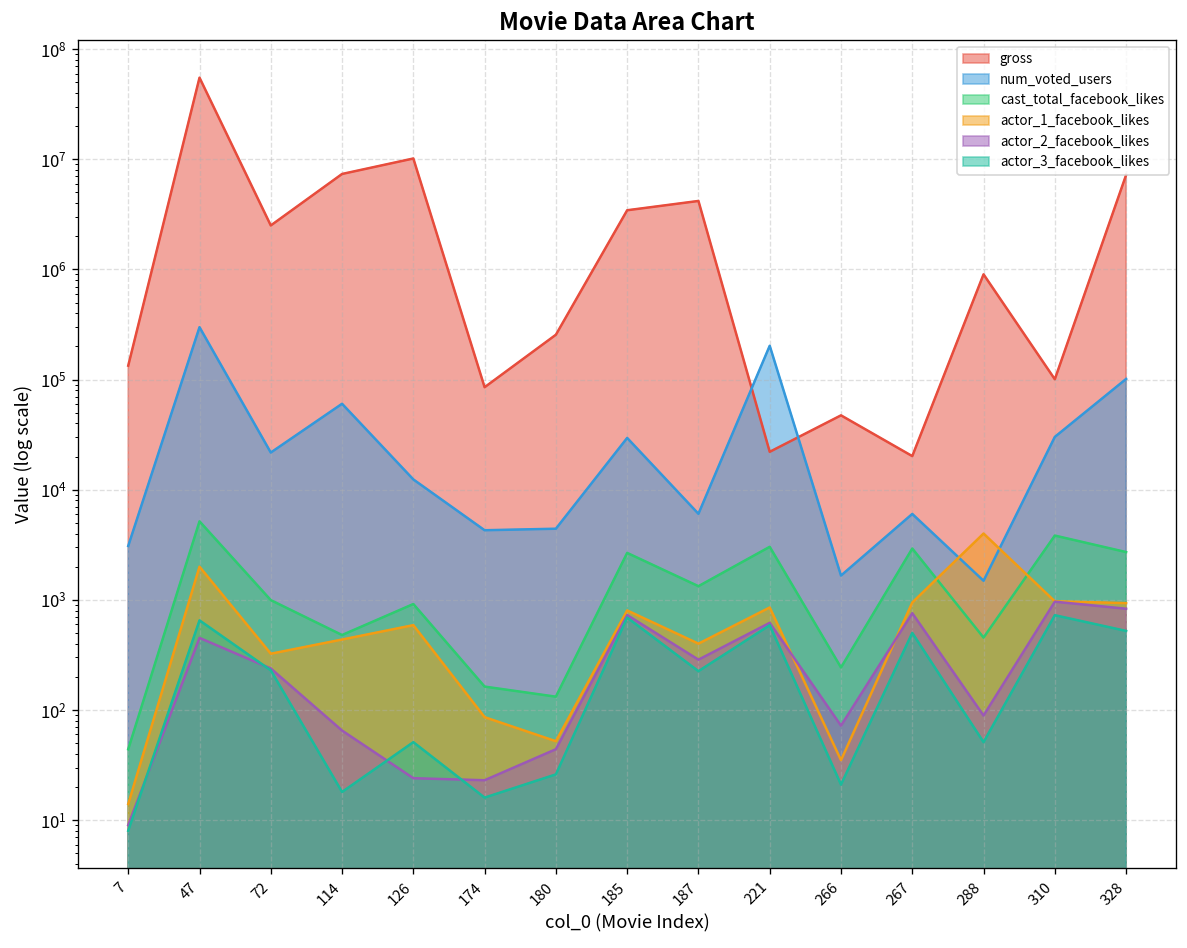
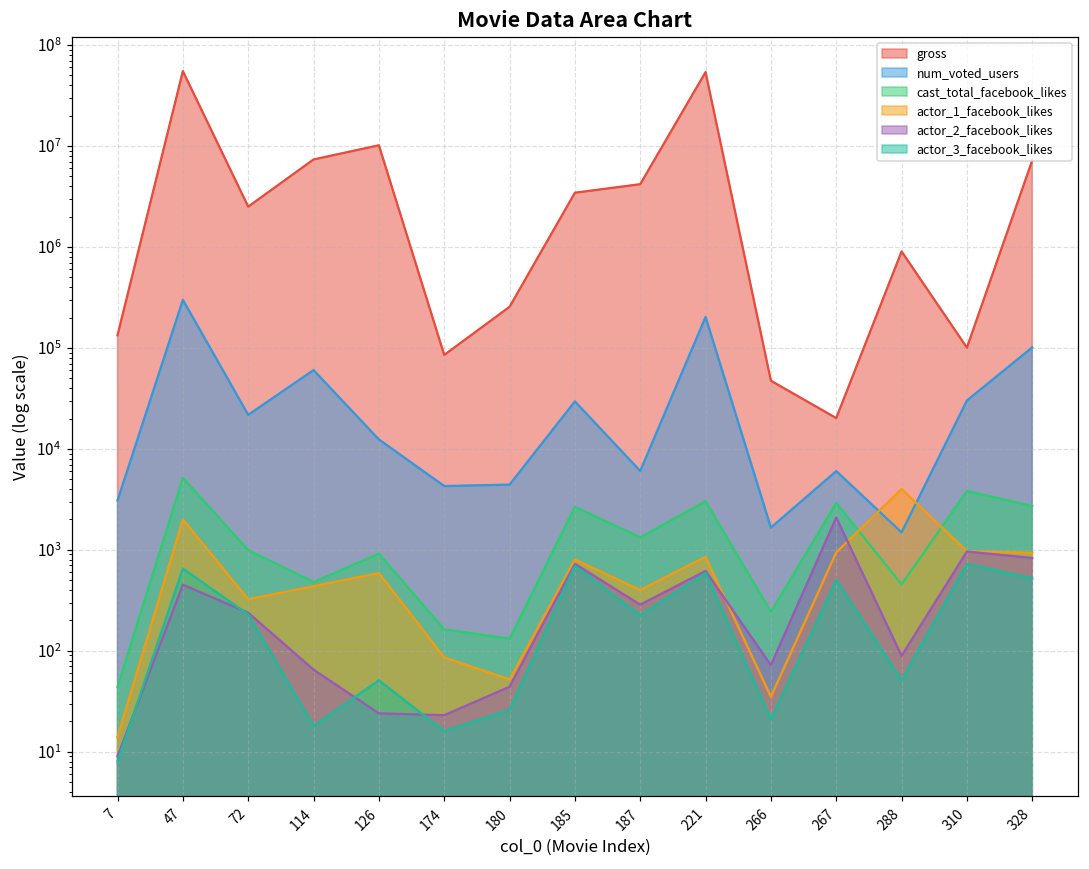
gross, 221: 22000 -> 50000000
actor_2_facebook_likes, 267: 800 -> 2100
